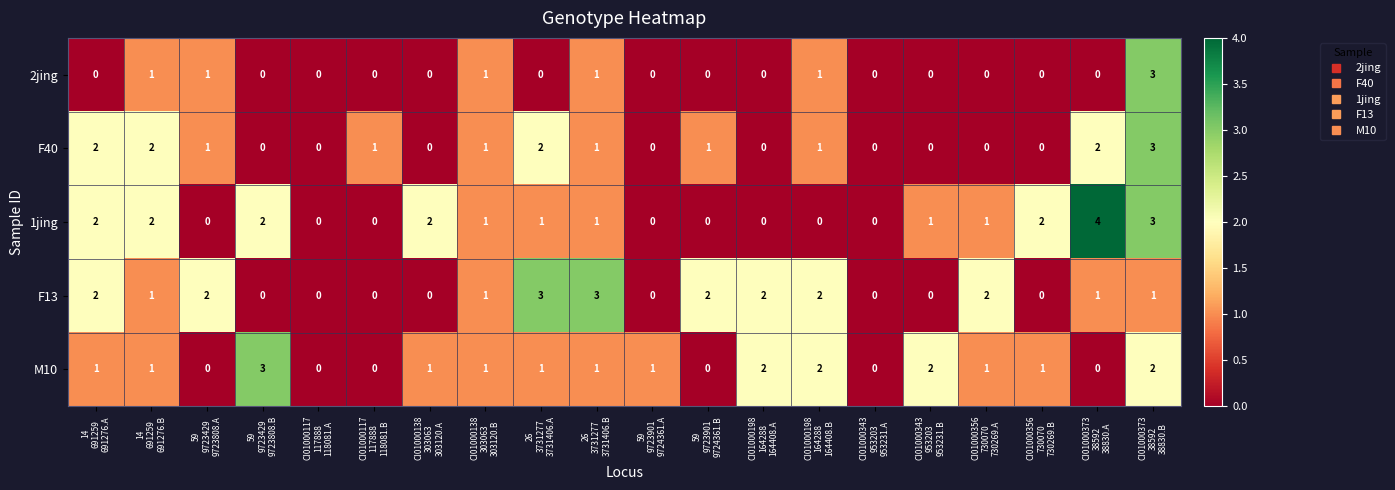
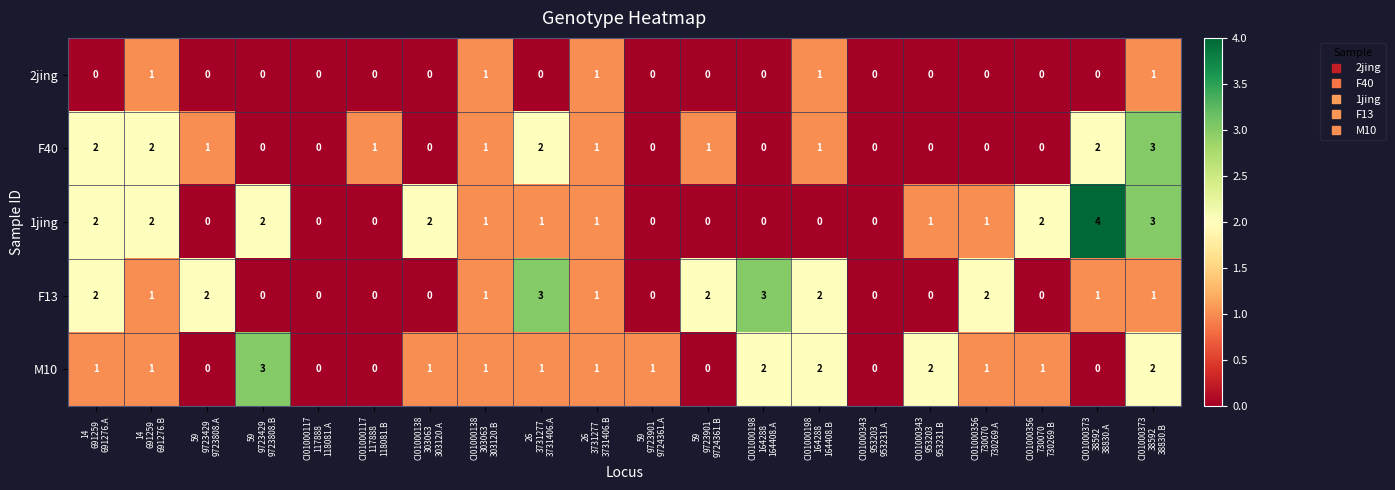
2jing, 59 9723429 9723808.A: 1 -> 0
2jing, CI01000373 38592 38830.B: 3 -> 1
F13, 26 3731277 3731406.B: 3 -> 1
F13, CI01000198 164288 164408.A: 2 -> 3
